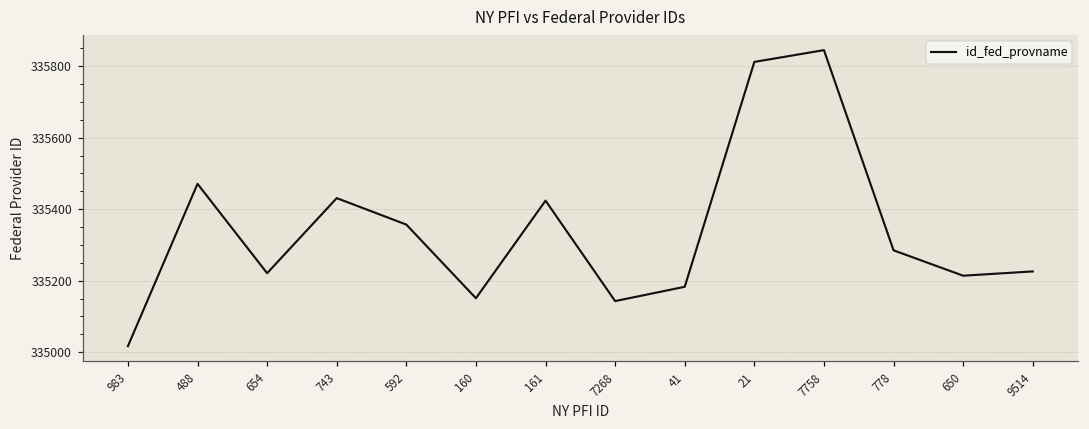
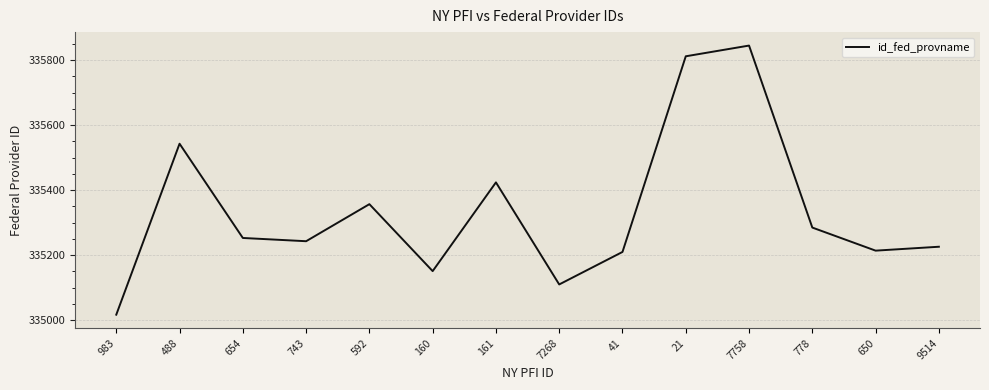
488: 335470 -> 335540
654: 335220 -> 335250
743: 335430 -> 335240
7268: 335140 -> 335110
41: 335180 -> 335210
